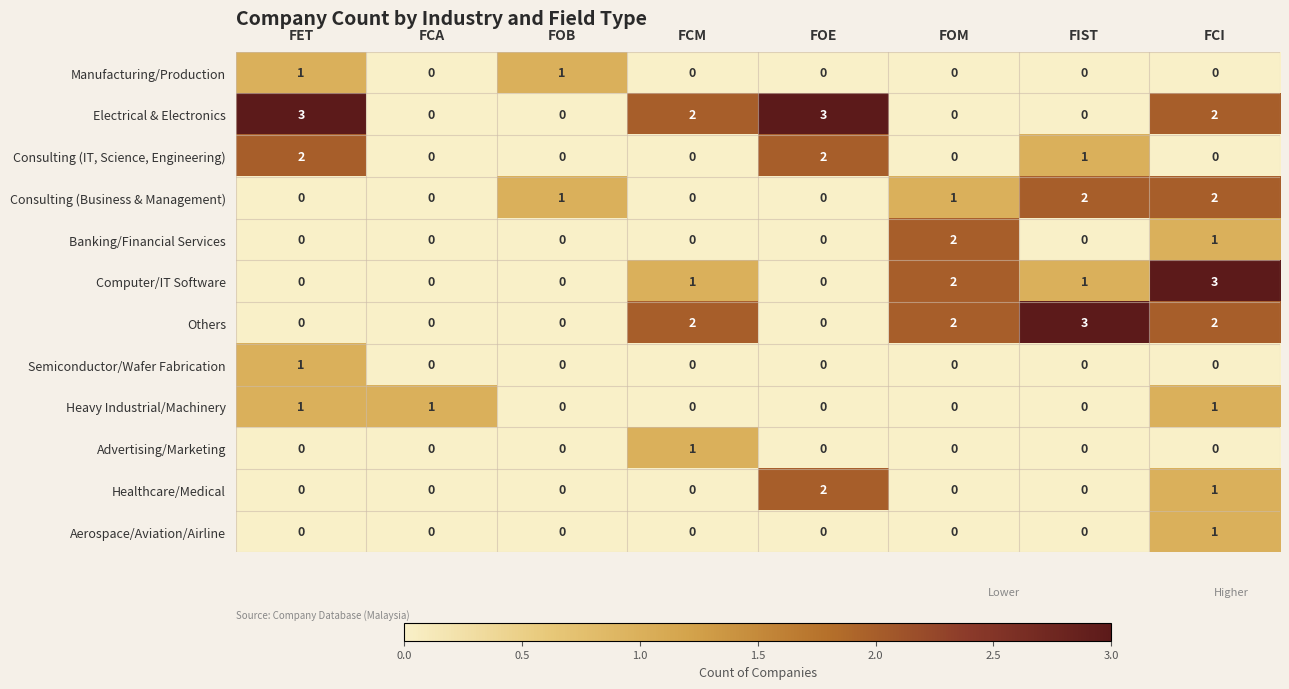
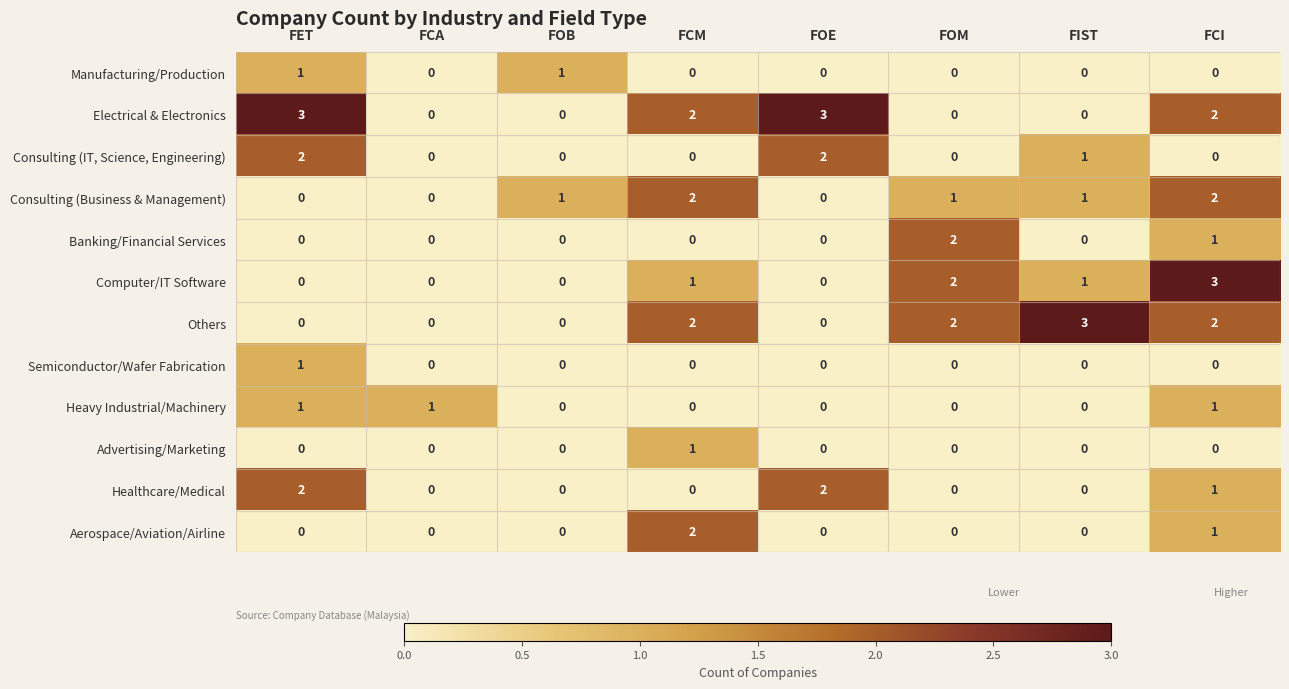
Consulting (Business & Management), FCM: 0 -> 2
Consulting (Business & Management), FIST: 2 -> 1
Healthcare/Medical, FET: 0 -> 2
Aerospace/Aviation/Airline, FCM: 0 -> 2
